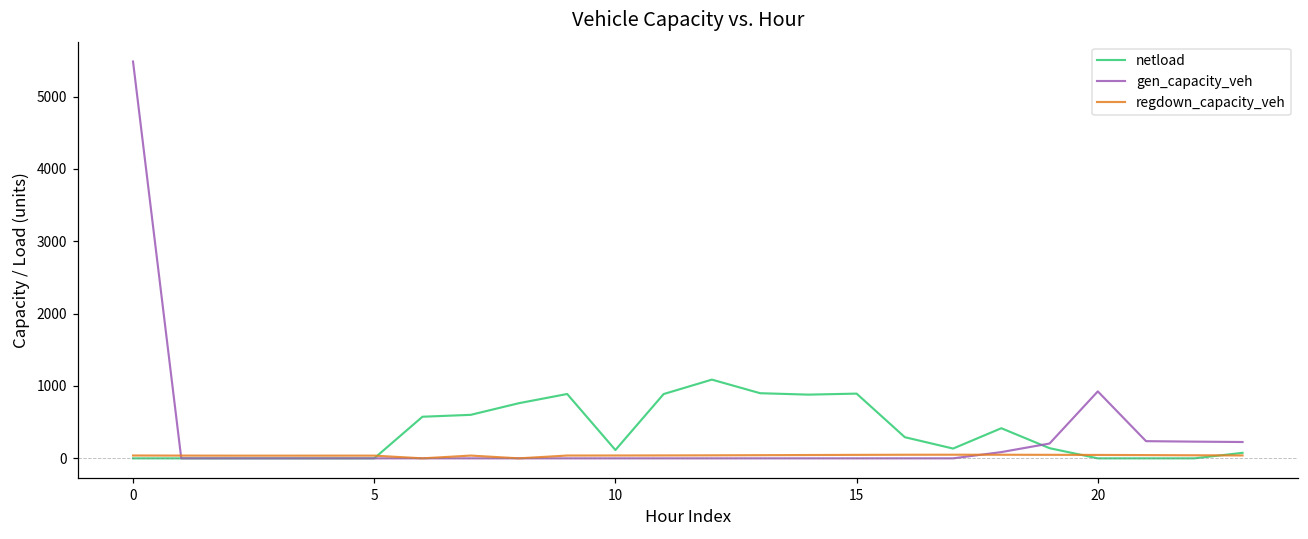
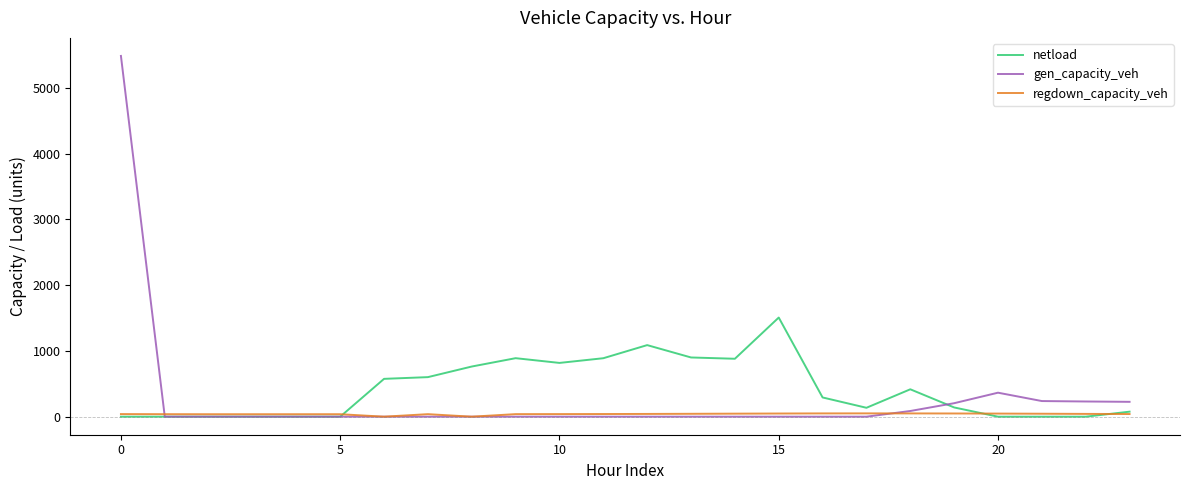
netload, 10: 100 -> 800
netload, 15: 900 -> 1500
gen_capacity_veh, 20: 900 -> 400
